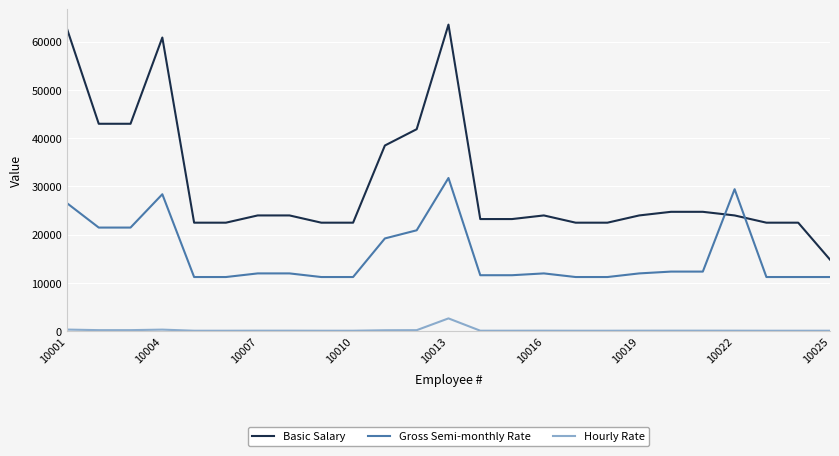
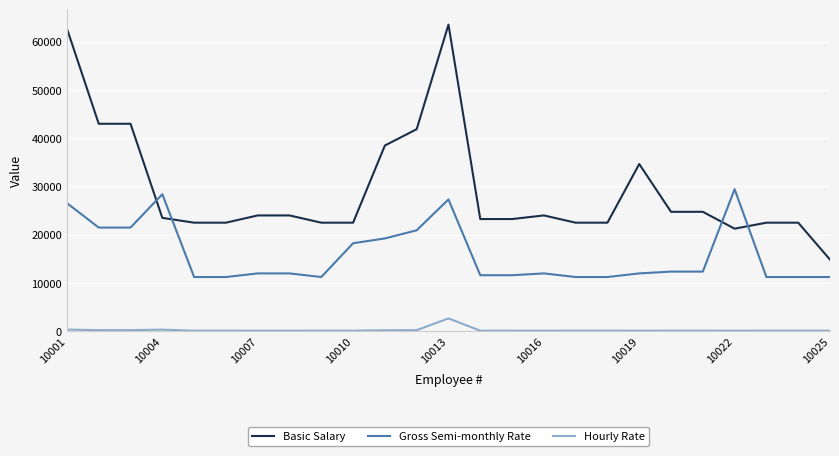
Basic Salary, 10004: 61000 -> 23000
Gross Semi-monthly Rate, 10010: 11000 -> 18000
Gross Semi-monthly Rate, 10013: 32000 -> 27000
Basic Salary, 10019: 24000 -> 35000
Basic Salary, 10022: 24000 -> 21000
